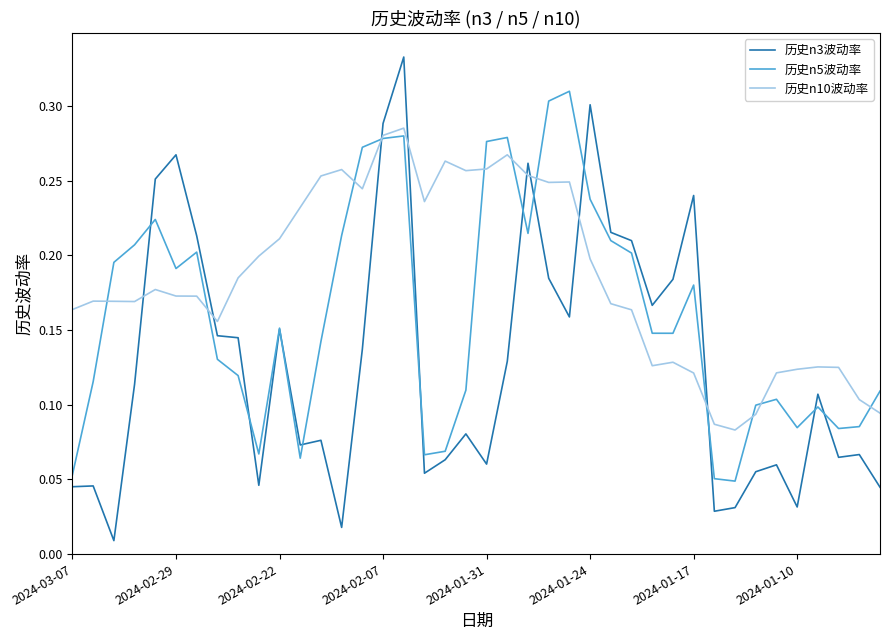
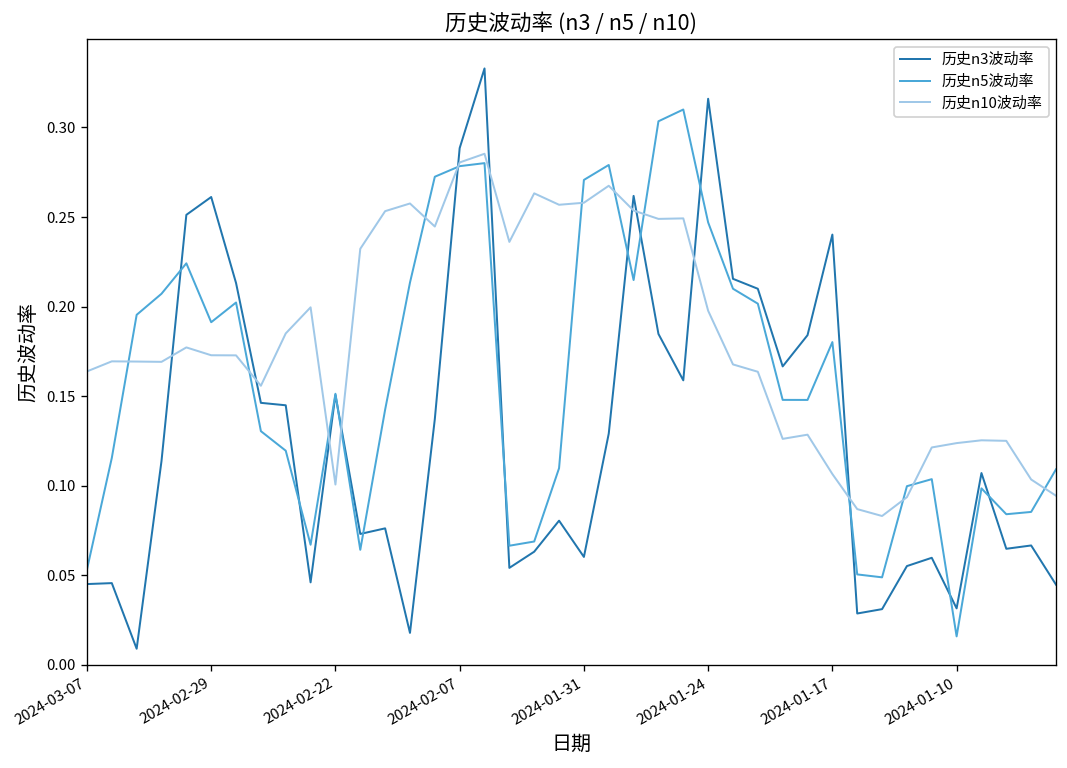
历史n3波动率, 2024-02-29: 0.267 -> 0.261
历史n10波动率, 2024-02-22: 0.211 -> 0.101
历史n5波动率, 2024-01-31: 0.276 -> 0.271
历史n3波动率, 2024-01-24: 0.301 -> 0.316
历史n5波动率, 2024-01-24: 0.238 -> 0.247
历史n10波动率, 2024-01-17: 0.121 -> 0.107
历史n5波动率, 2024-01-10: 0.085 -> 0.016
